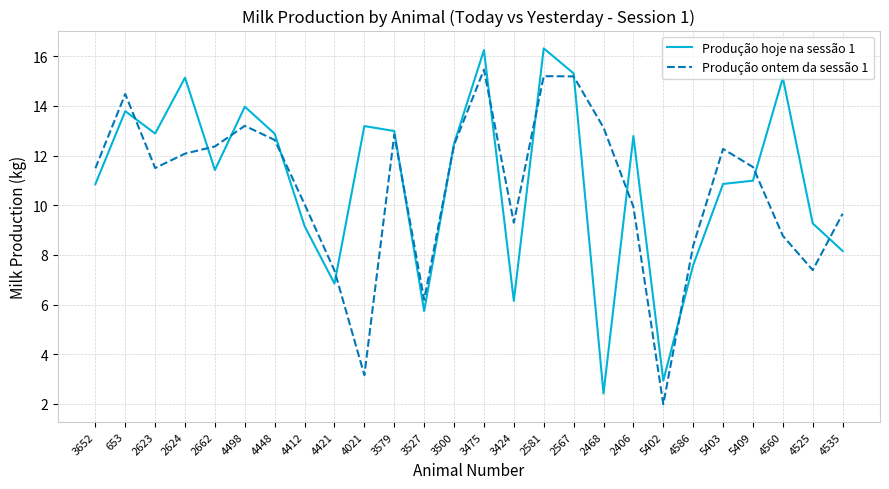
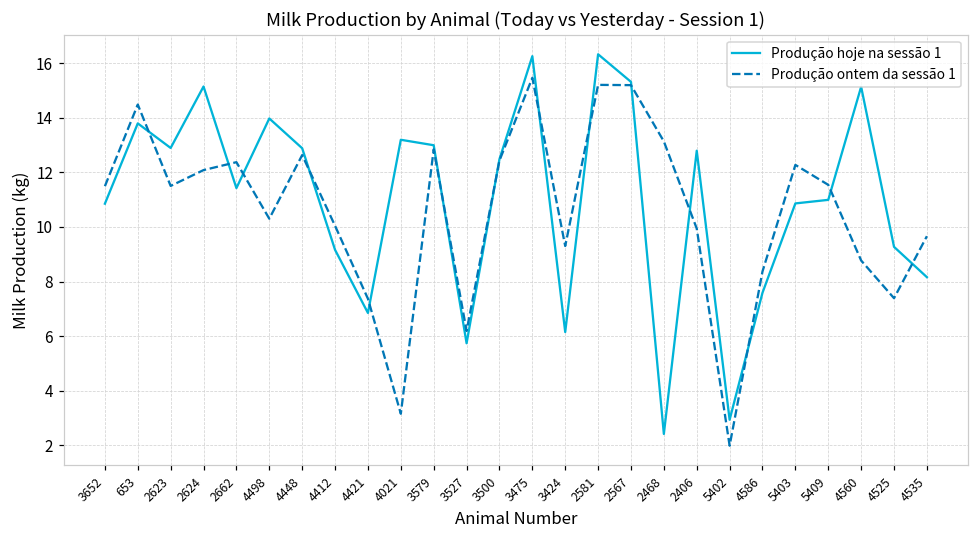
Produção ontem da sessão 1, 4498: 13.2 -> 10.3
